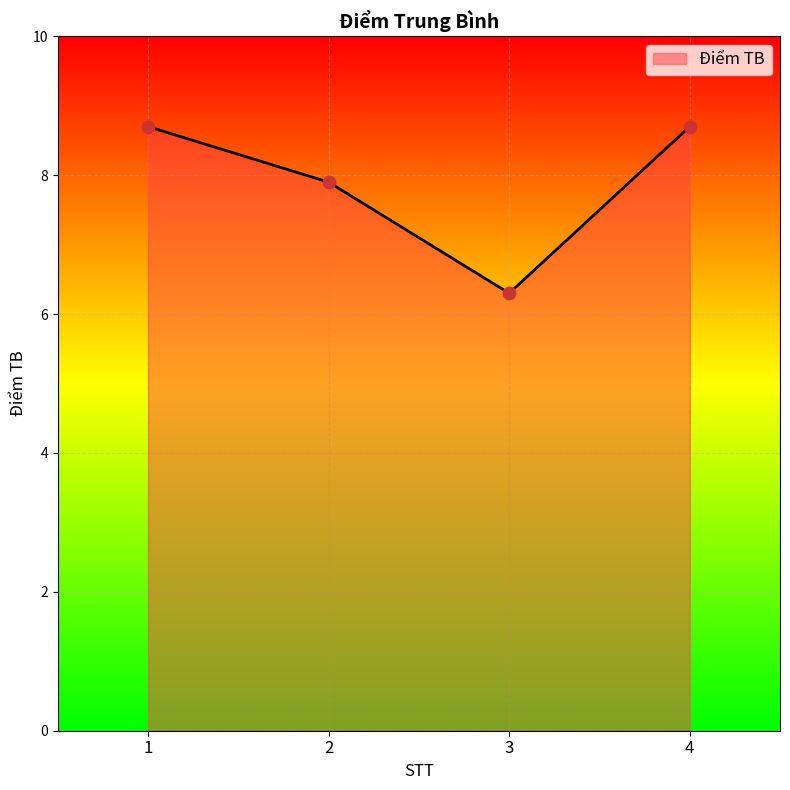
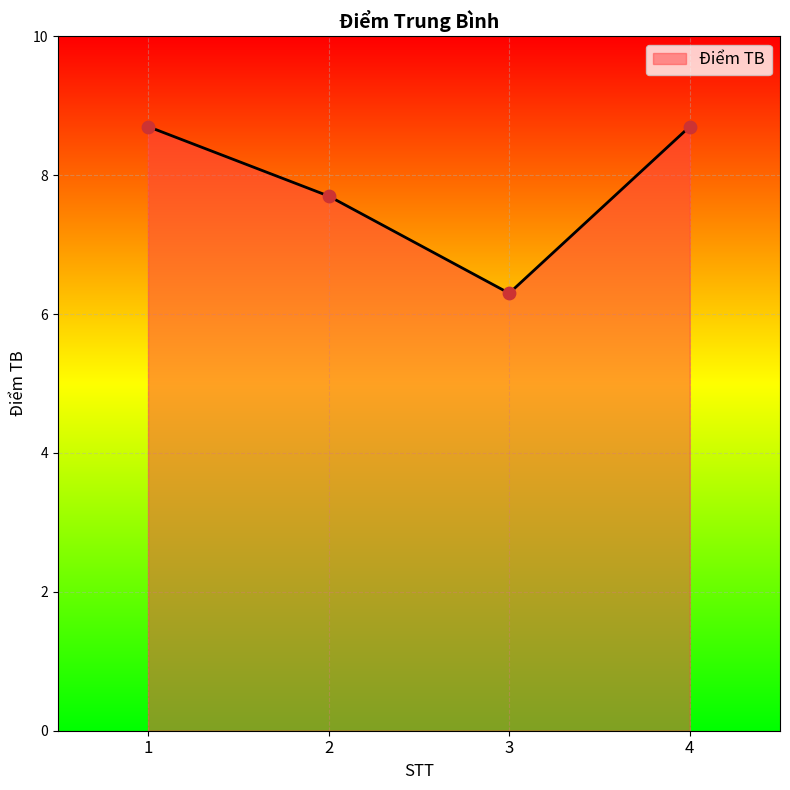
2: 7.9 -> 7.7
